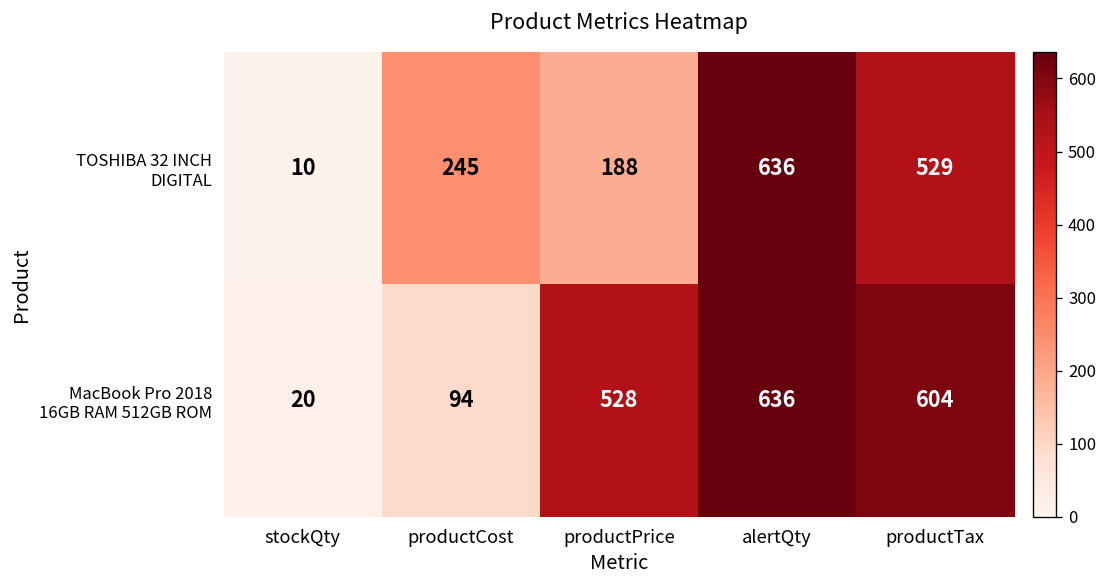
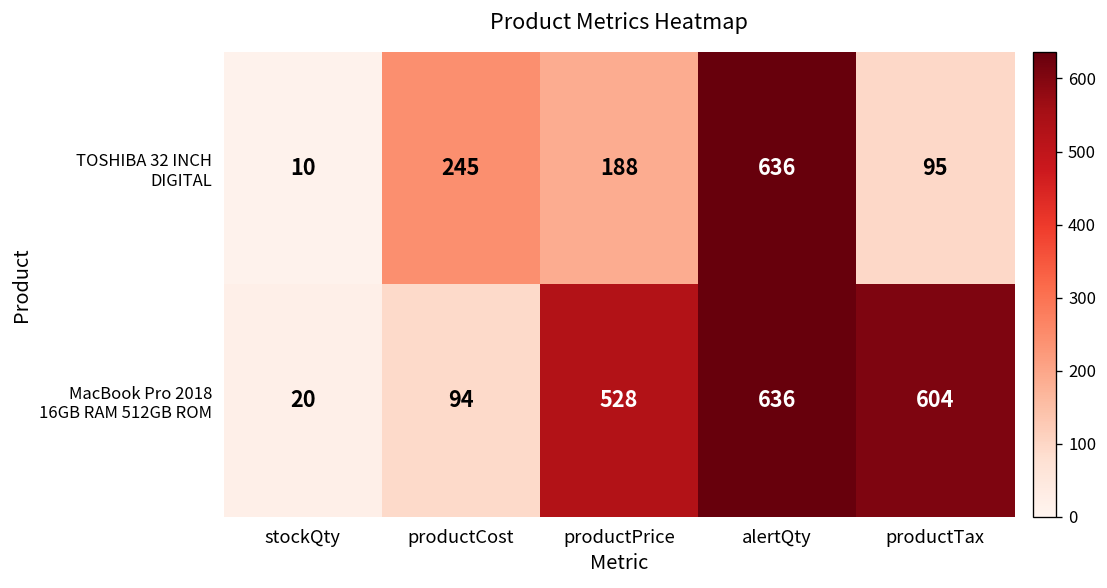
TOSHIBA 32 INCH DIGITAL, productTax: 529 -> 95
